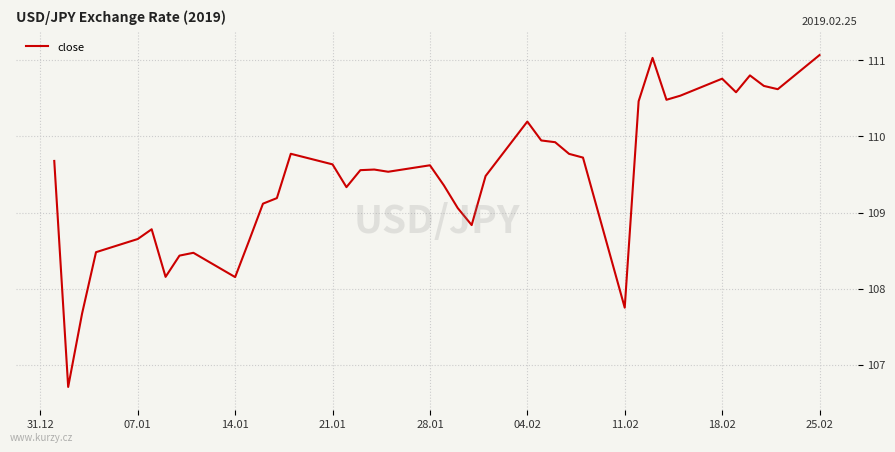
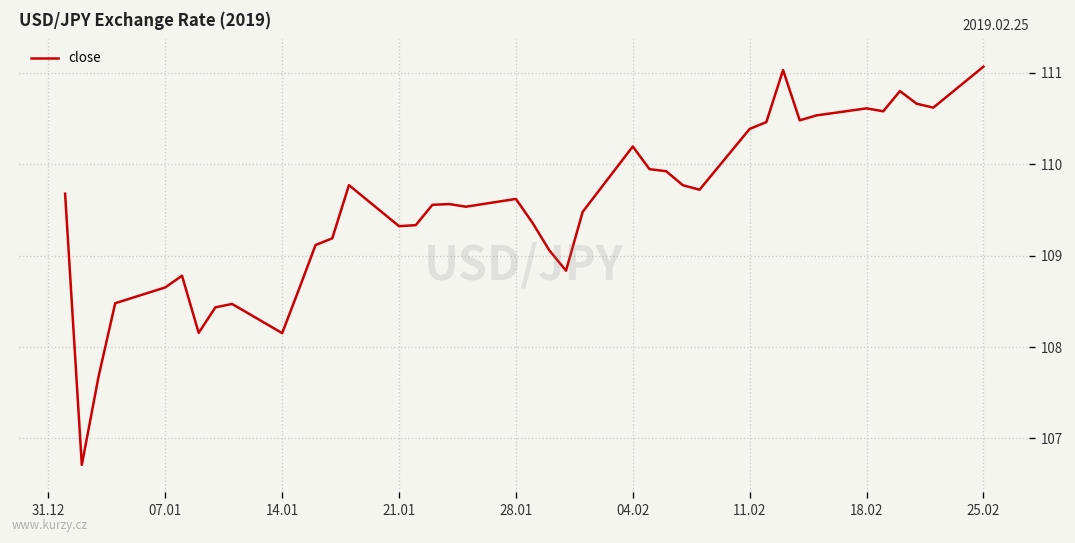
21.01: 109.6 -> 109.3
11.02: 107.8 -> 110.4
18.02: 110.8 -> 110.6
